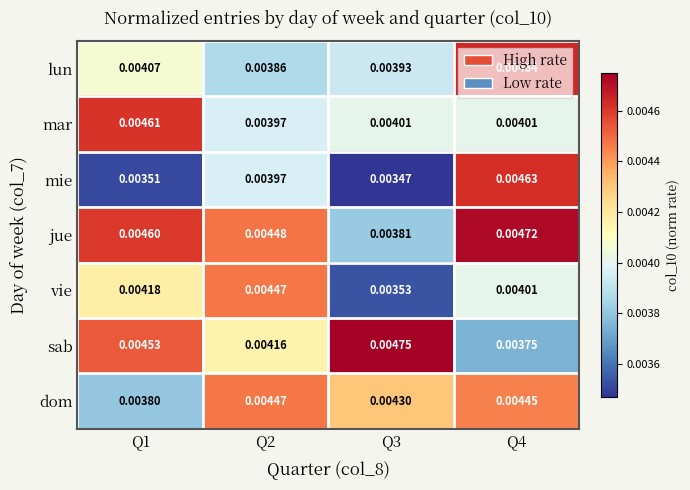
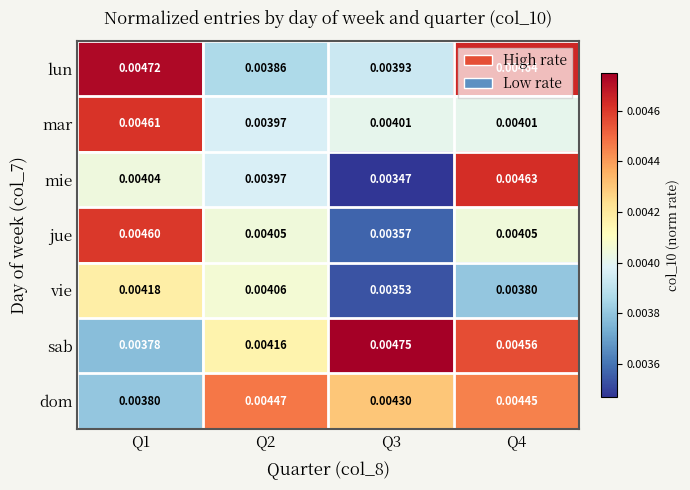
lun, Q1: 0.00407 -> 0.00472
mie, Q1: 0.00351 -> 0.00404
jue, Q2: 0.00448 -> 0.00405
jue, Q3: 0.00381 -> 0.00357
jue, Q4: 0.00472 -> 0.00405
vie, Q2: 0.00447 -> 0.00406
vie, Q4: 0.00401 -> 0.00380
sab, Q1: 0.00453 -> 0.00378
sab, Q4: 0.00375 -> 0.00456
